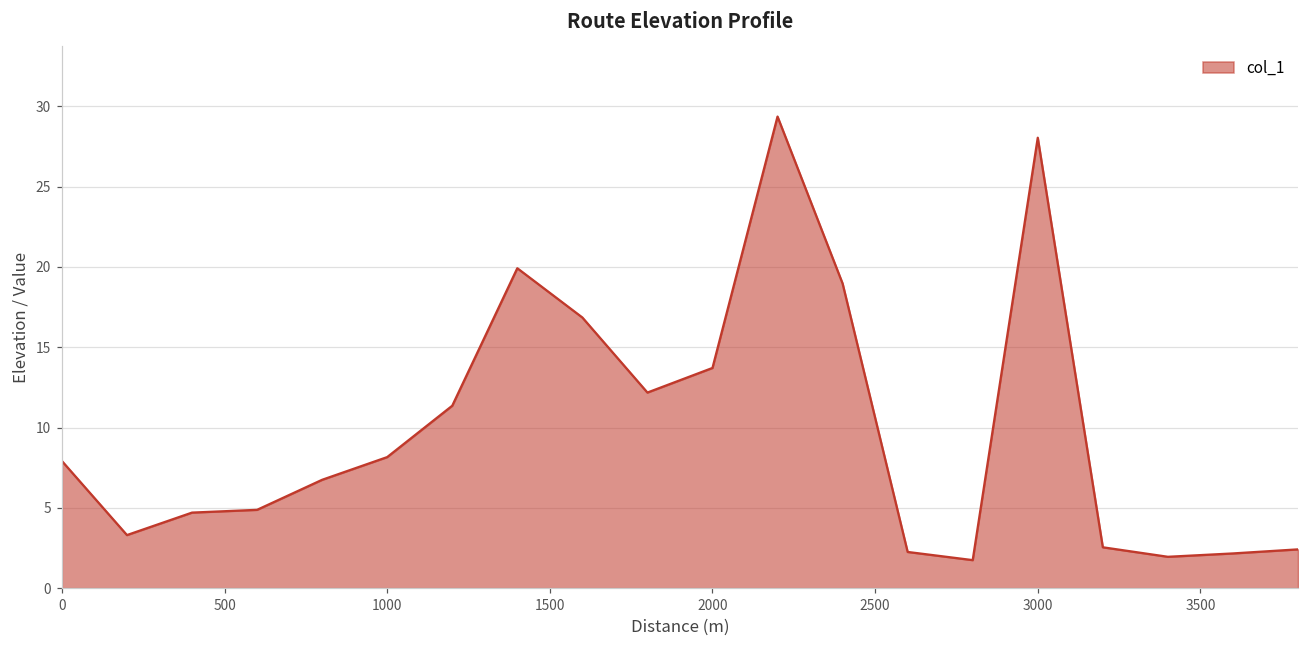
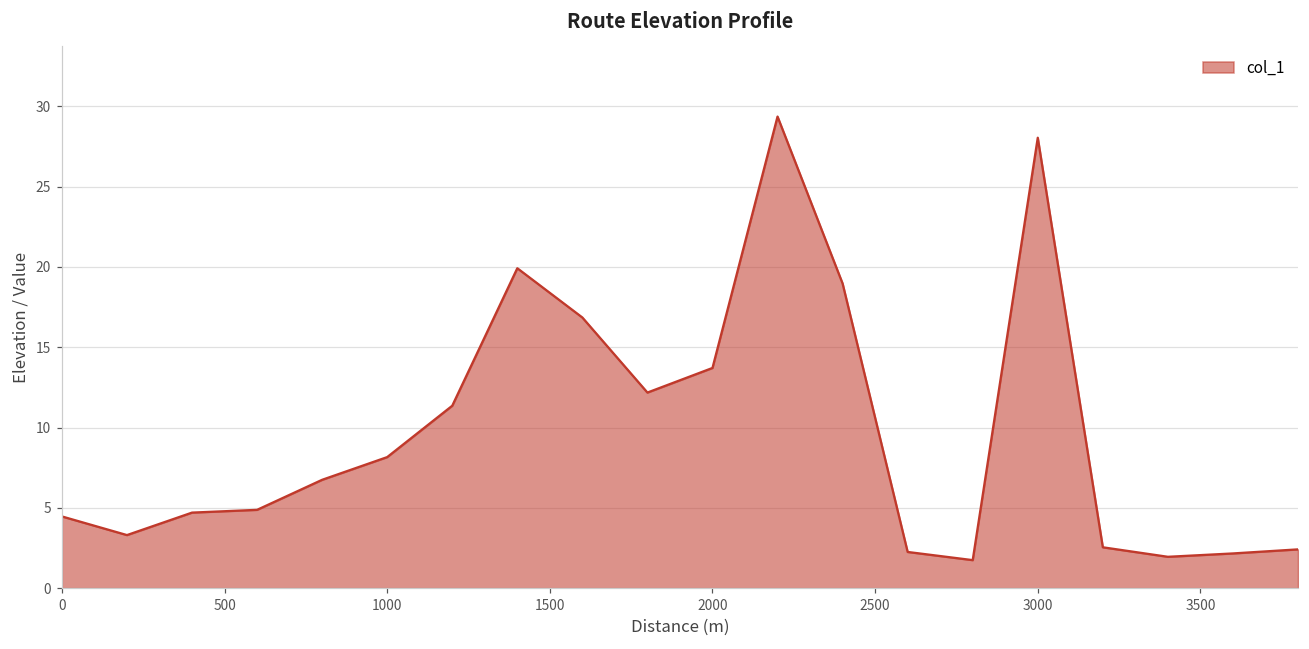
0: 7.9 -> 4.5
